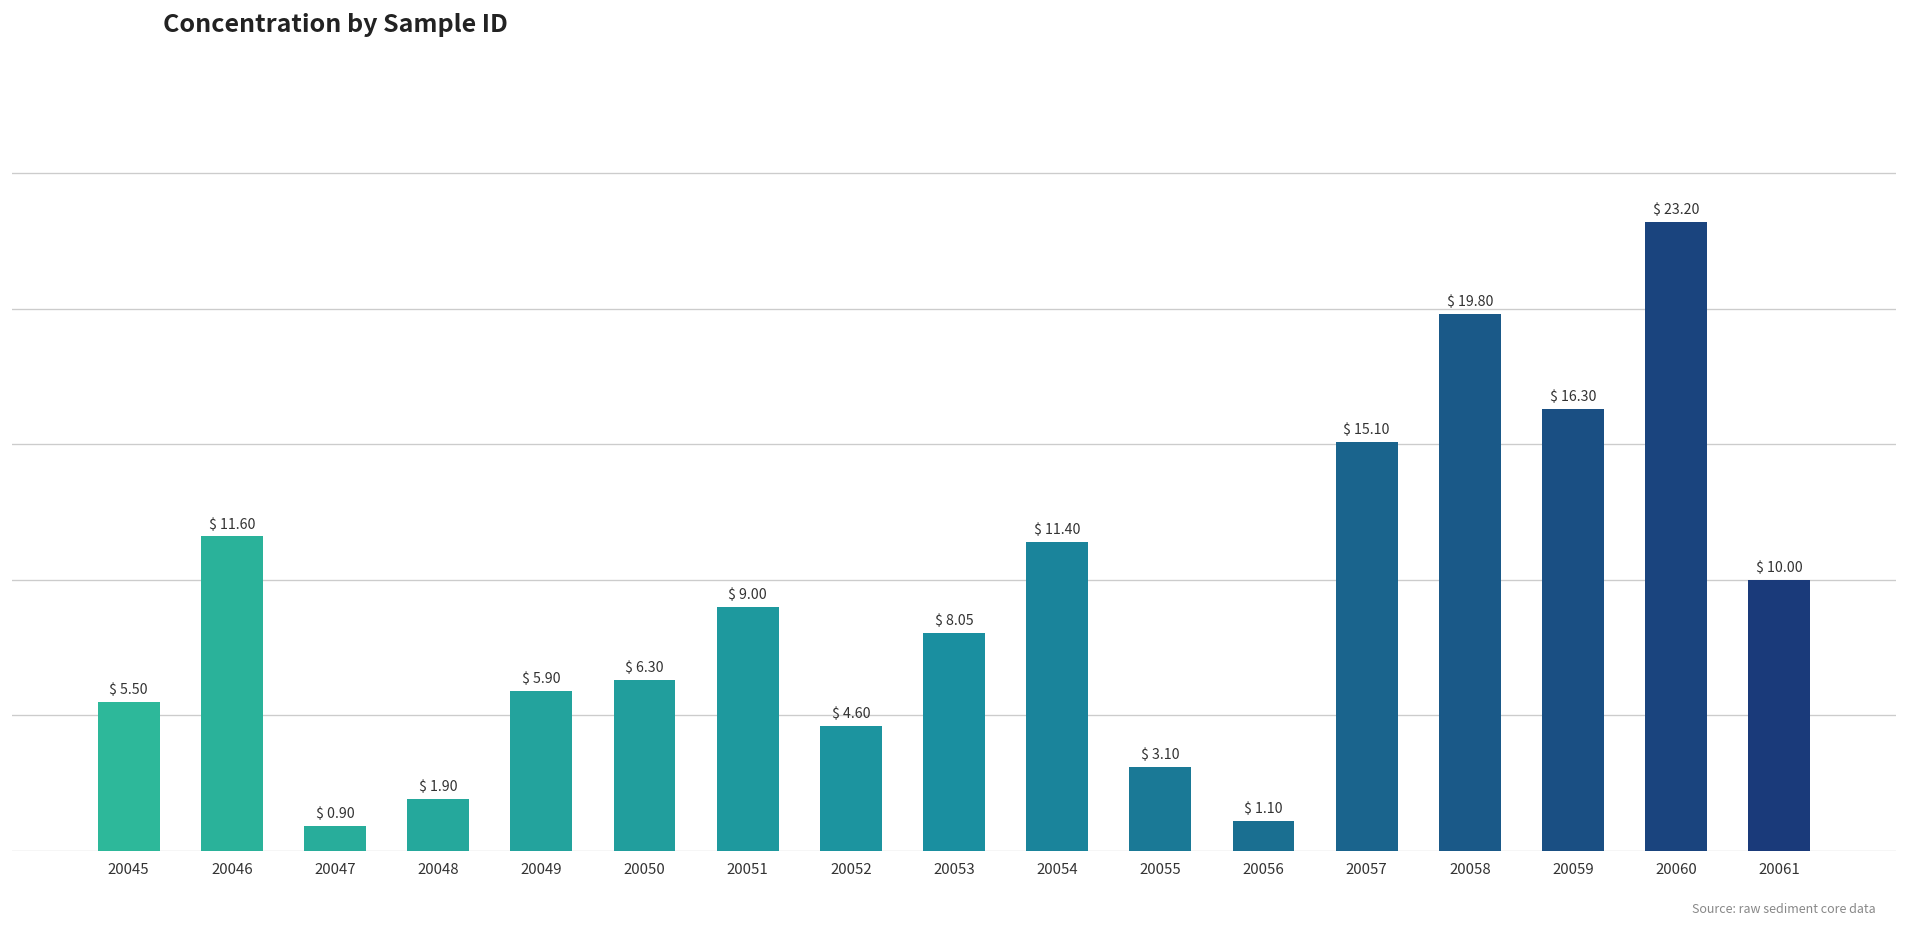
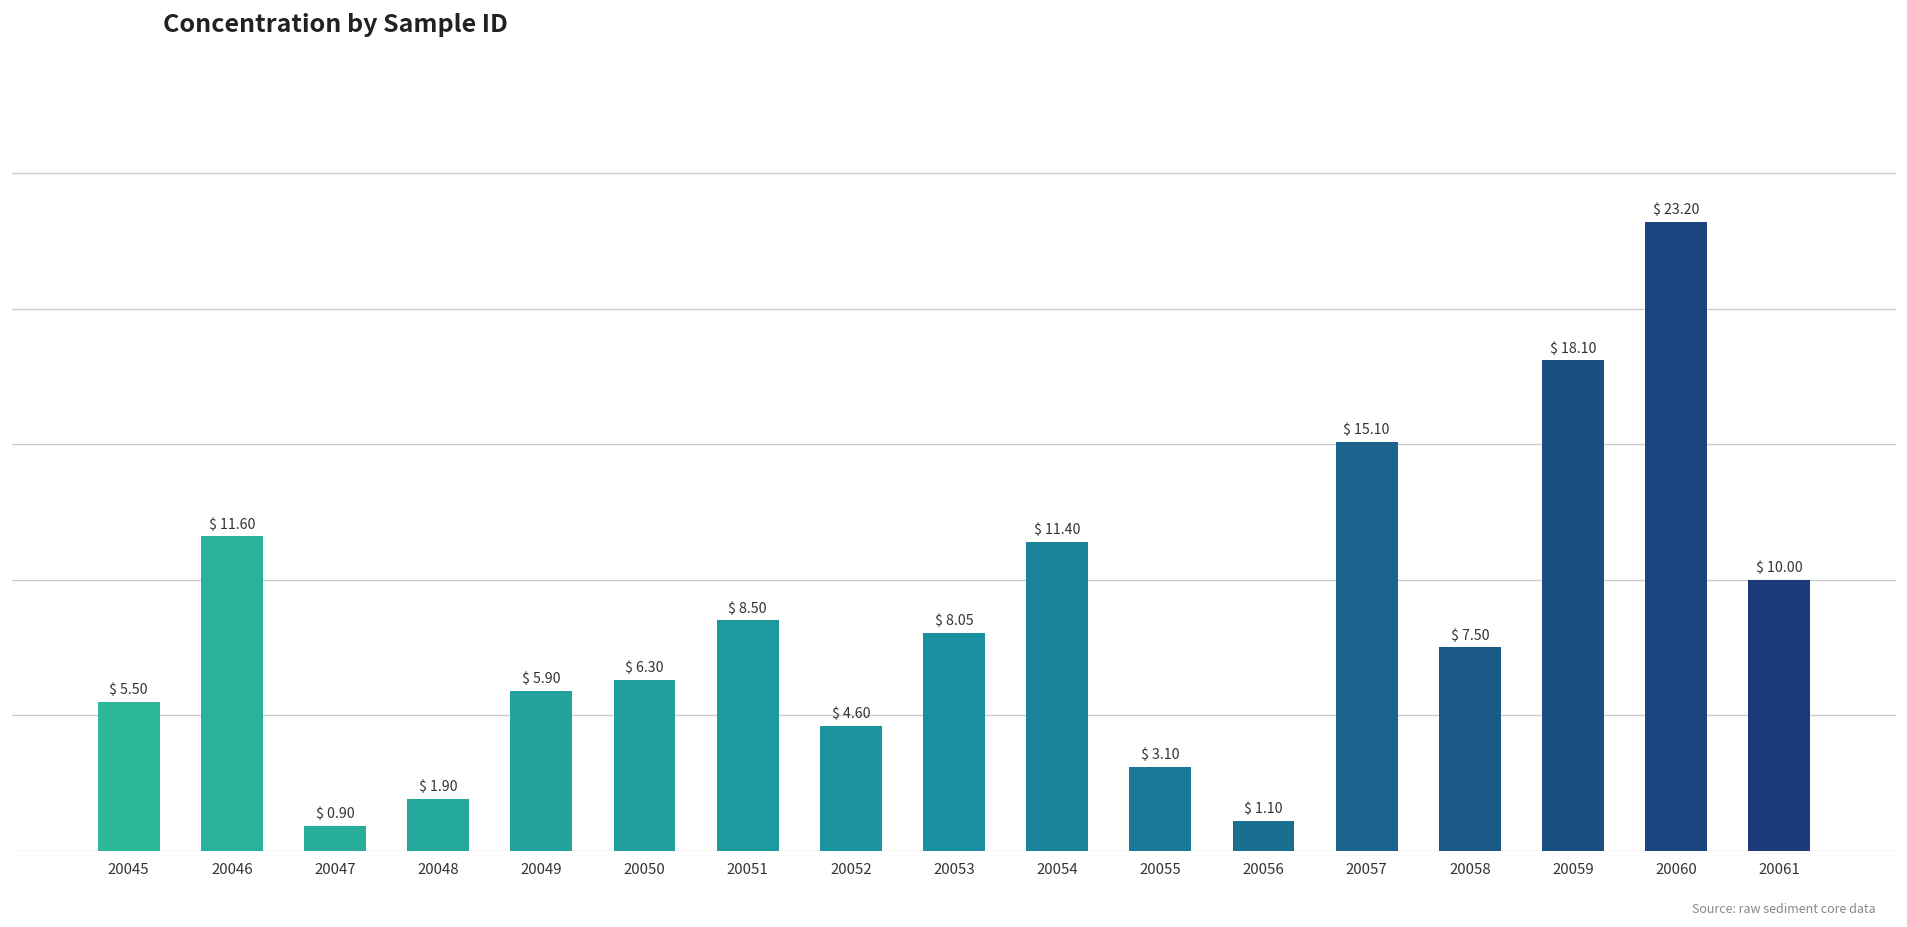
20051: 9.00 -> 8.50
20058: 19.80 -> 7.50
20059: 16.30 -> 18.10
